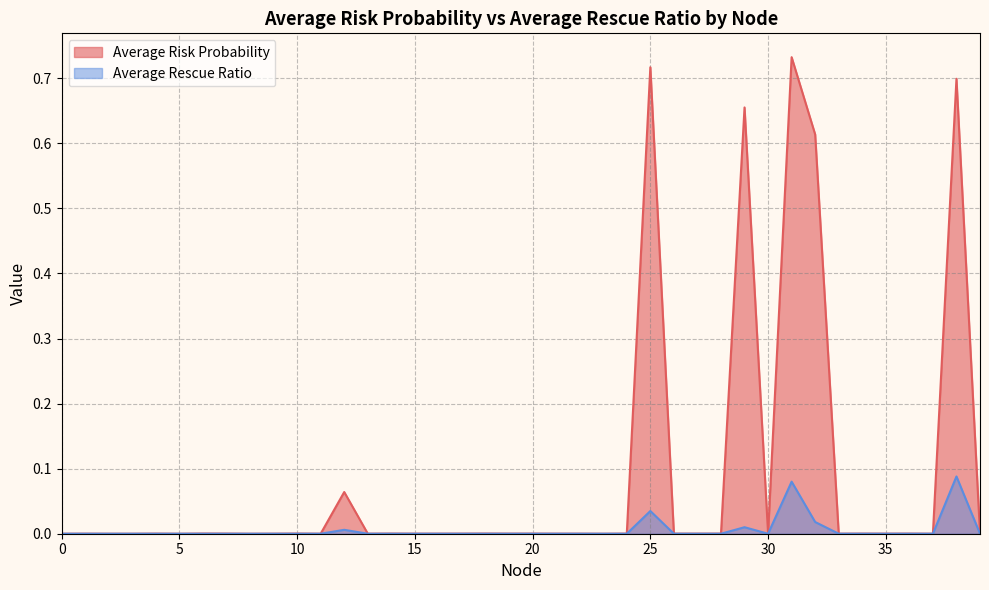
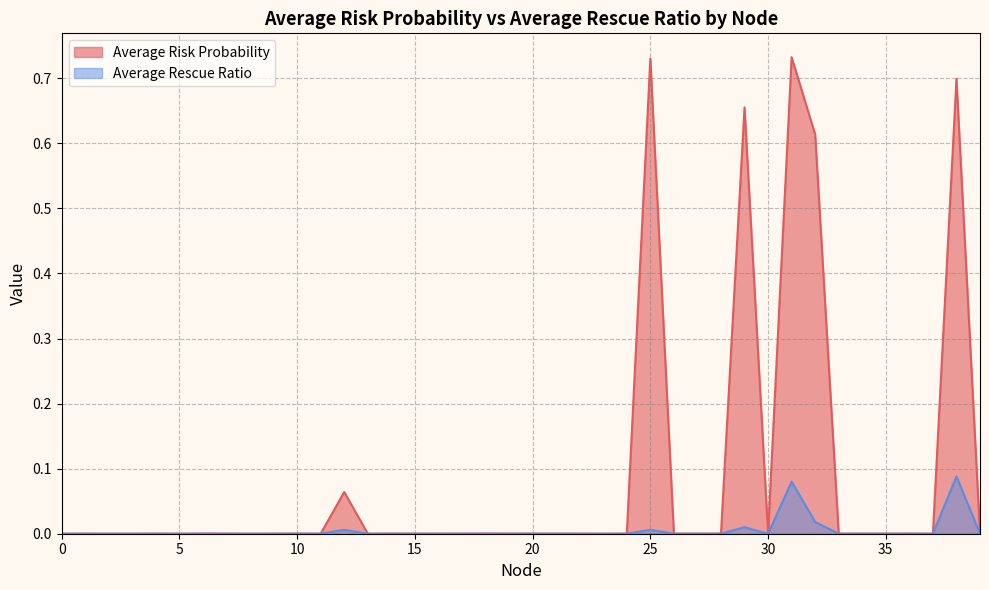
Average Risk Probability, 25: 0.72 -> 0.73
Average Rescue Ratio, 25: 0.03 -> 0.01
